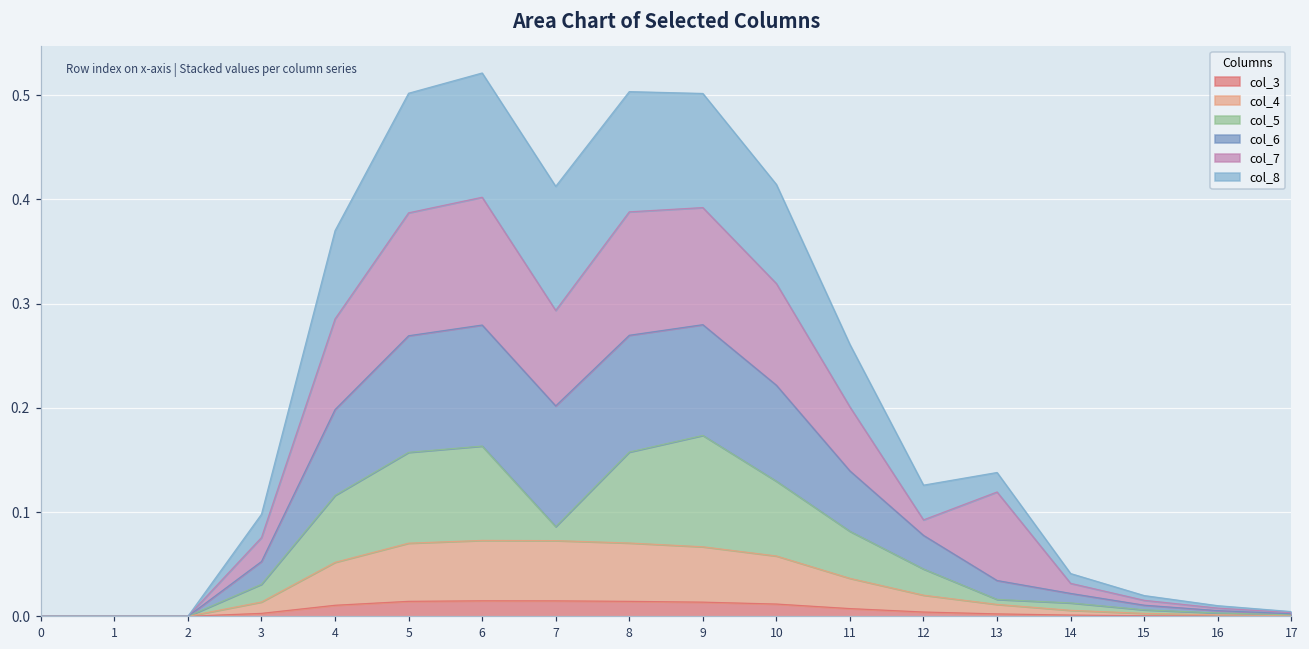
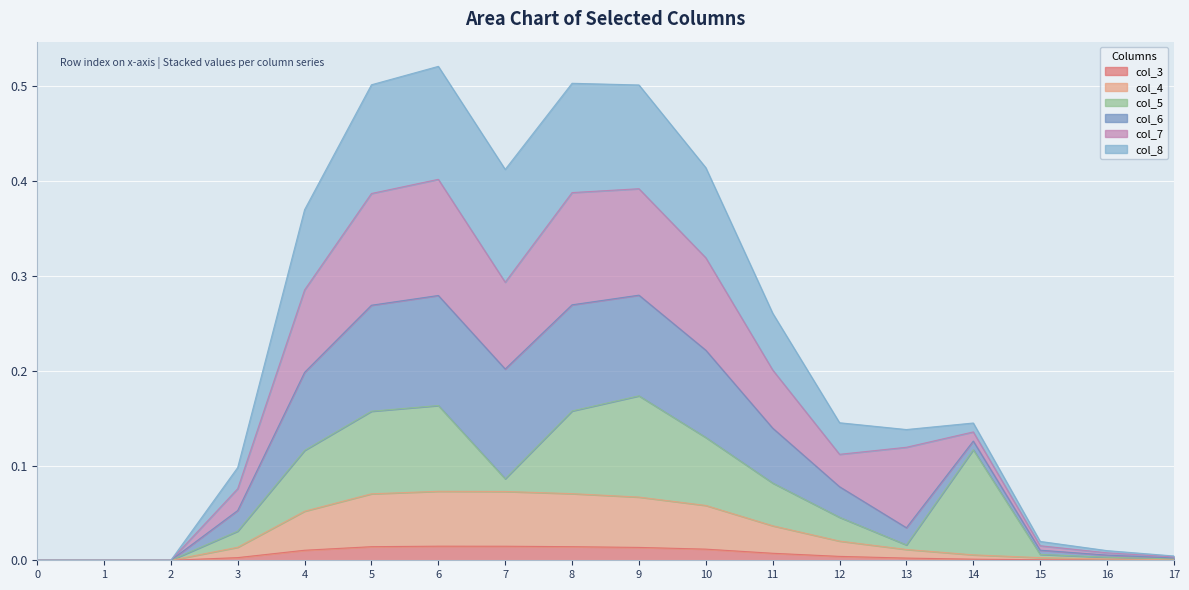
col_7, 12: 0.01 -> 0.03
col_5, 14: 0.01 -> 0.11
